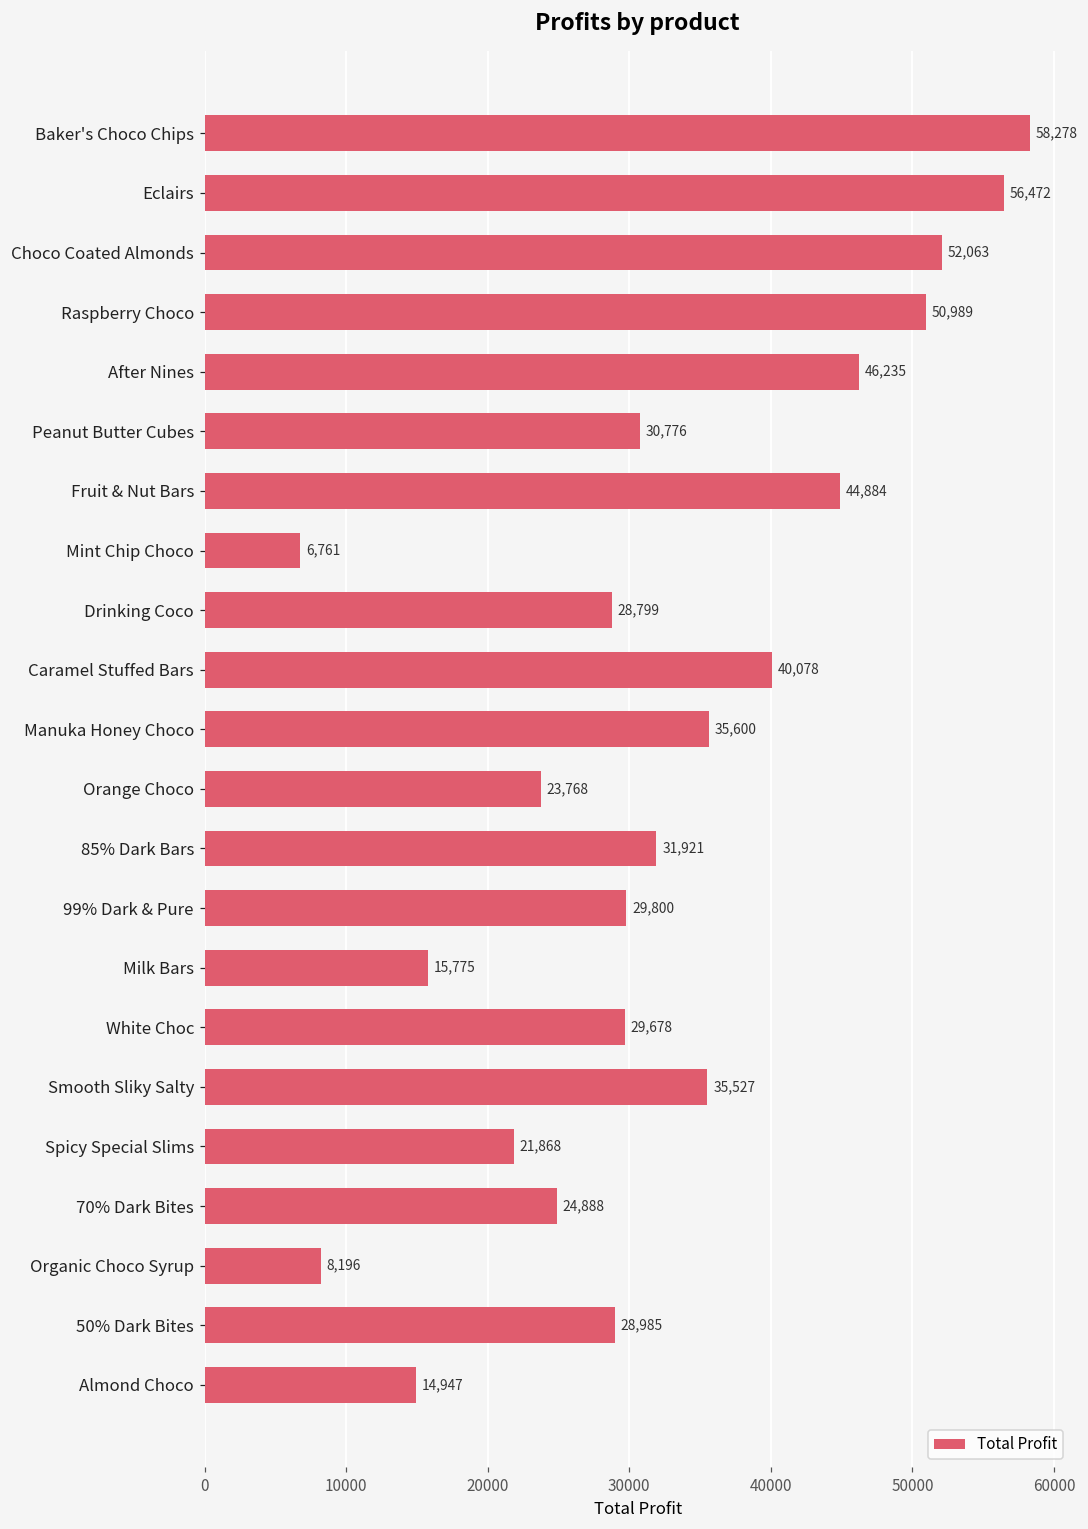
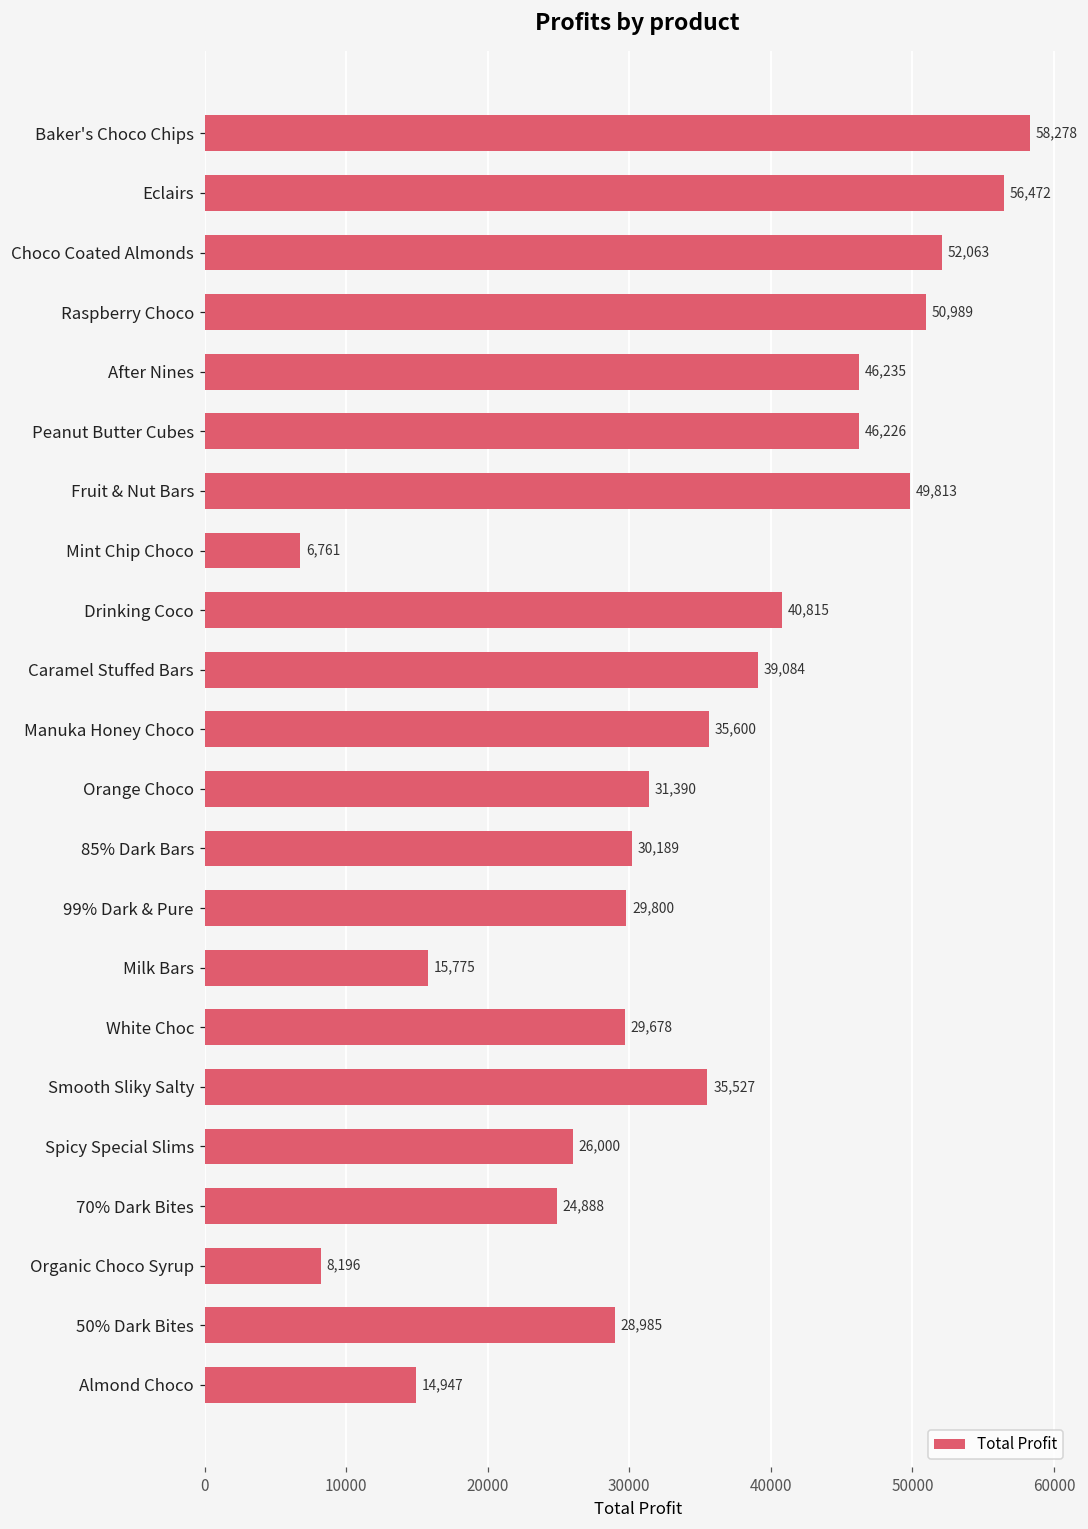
Peanut Butter Cubes: 30,776 -> 46,226
Fruit & Nut Bars: 44,884 -> 49,813
Drinking Coco: 28,799 -> 40,815
Caramel Stuffed Bars: 40,078 -> 39,084
Orange Choco: 23,768 -> 31,390
85% Dark Bars: 31,921 -> 30,189
Spicy Special Slims: 21,868 -> 26,000
